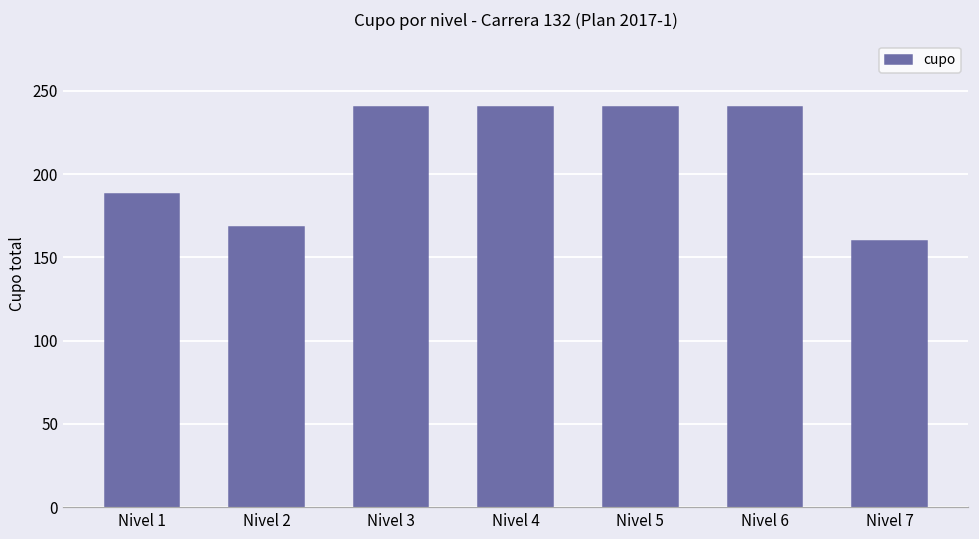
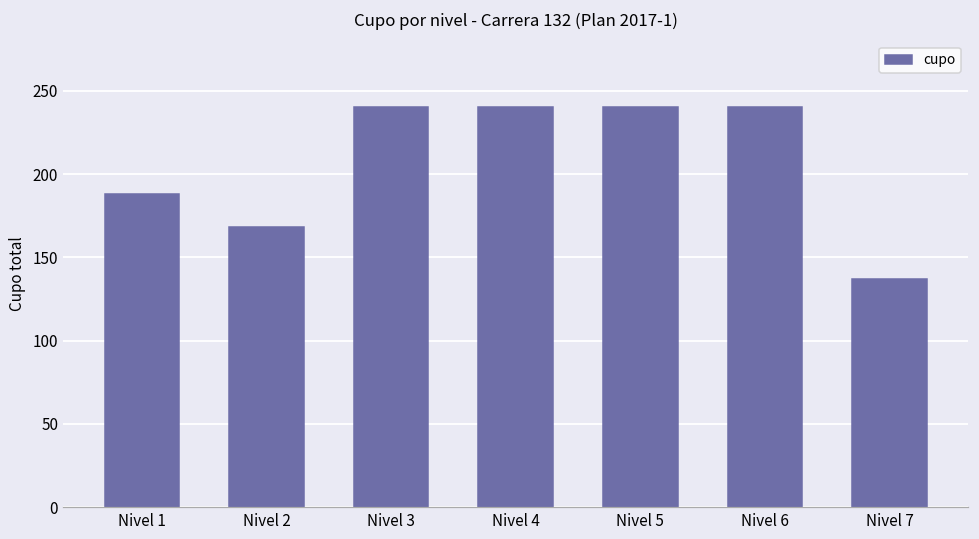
Nivel 7: 160 -> 137
